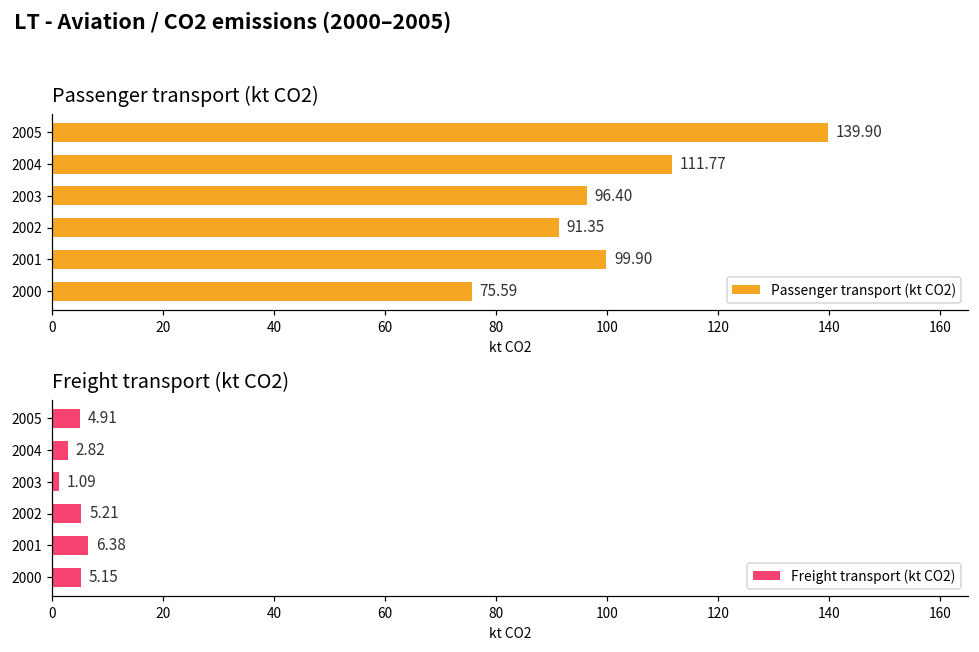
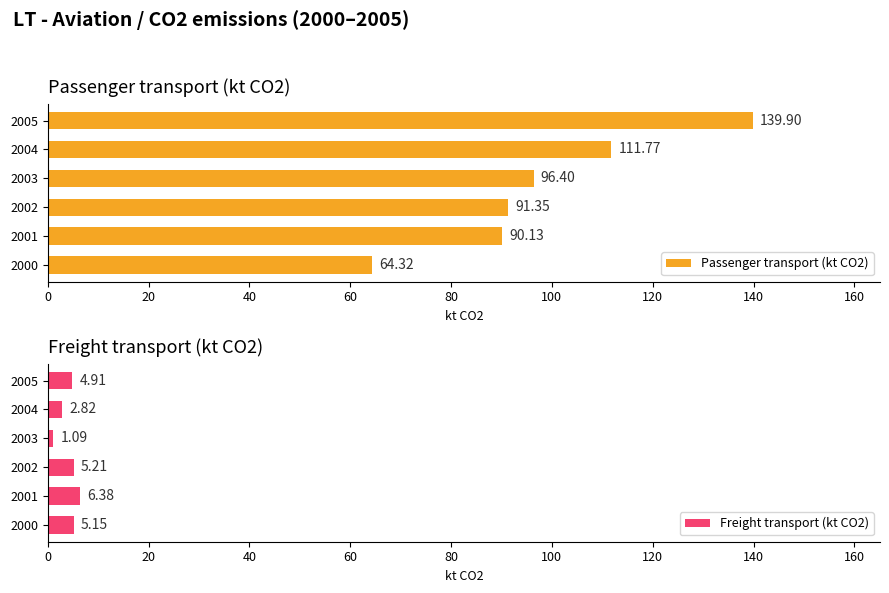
Passenger transport (kt CO2), 2001: 99.90 -> 90.13
Passenger transport (kt CO2), 2000: 75.59 -> 64.32
